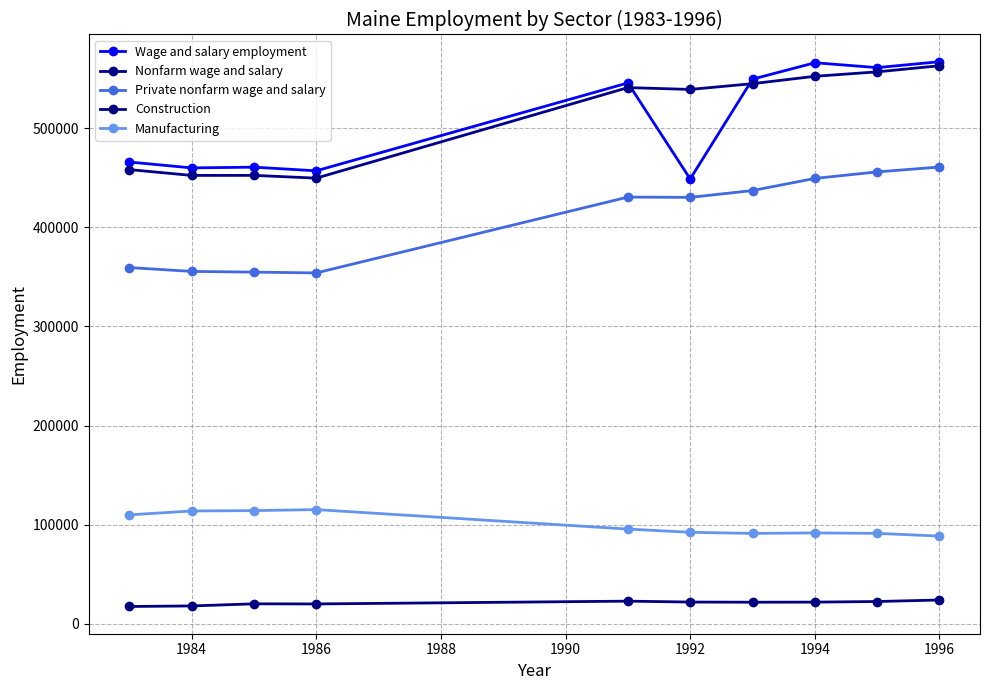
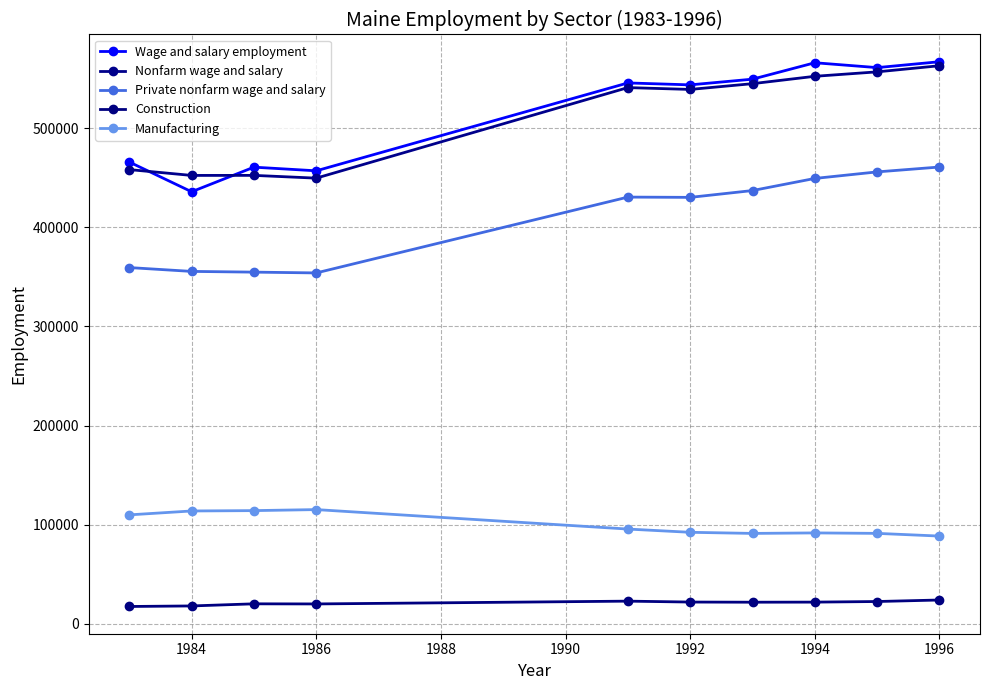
Wage and salary employment, 1984: 460000 -> 440000
Wage and salary employment, 1992: 450000 -> 540000
